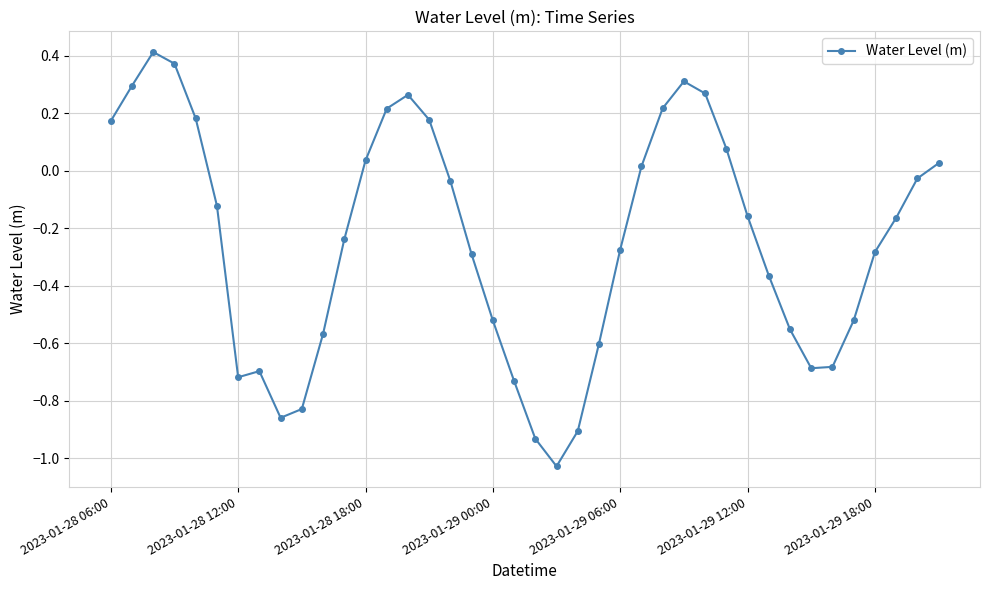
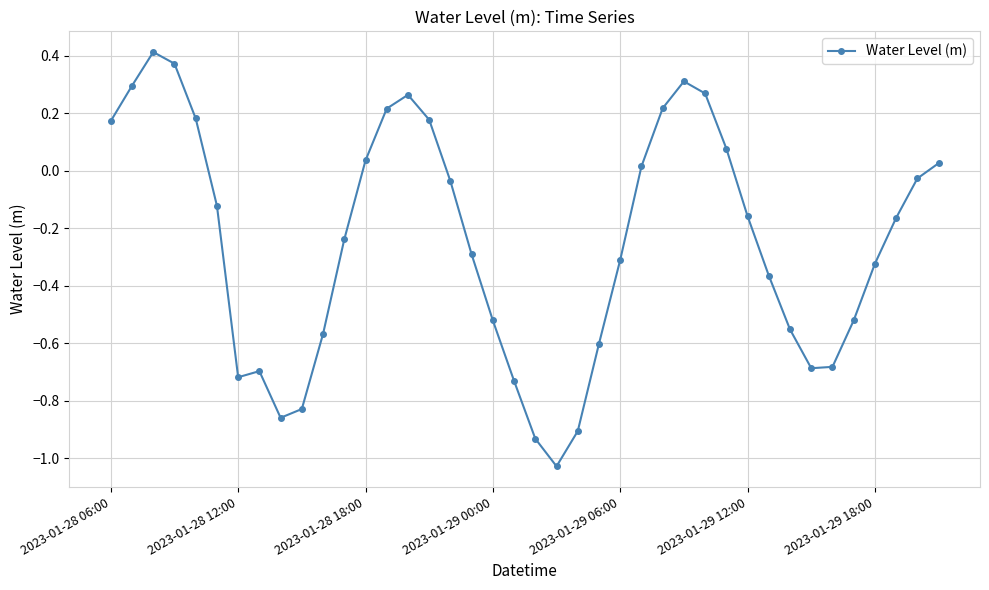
2023-01-29 06:00: -0.27 -> -0.31
2023-01-29 18:00: -0.28 -> -0.32
